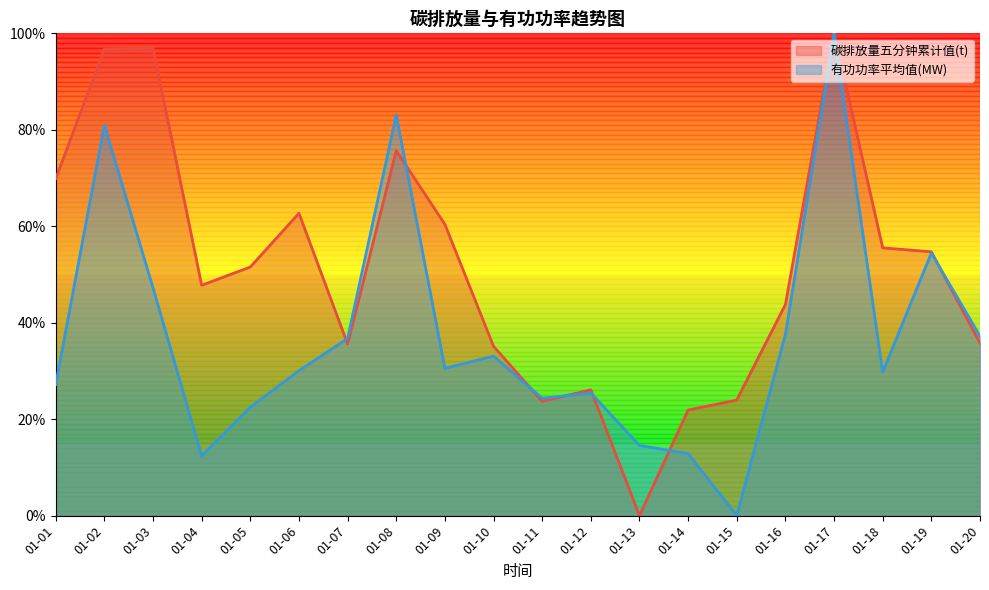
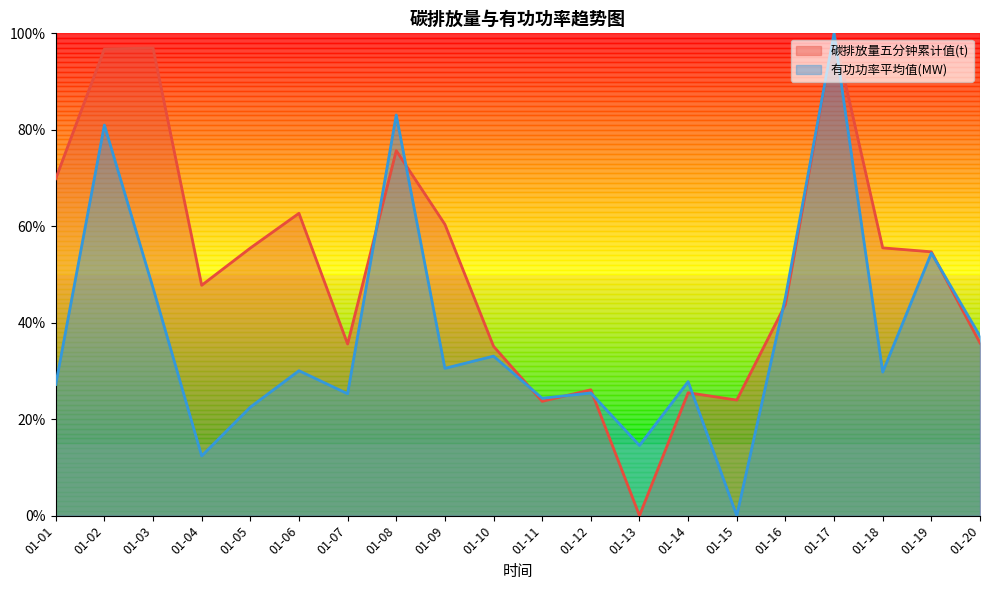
碳排放量五分钟累计值(t), 01-05: 52% -> 55%
有功功率平均值(MW), 01-07: 37% -> 25%
碳排放量五分钟累计值(t), 01-14: 22% -> 25%
有功功率平均值(MW), 01-14: 13% -> 28%
有功功率平均值(MW), 01-16: 38% -> 45%
